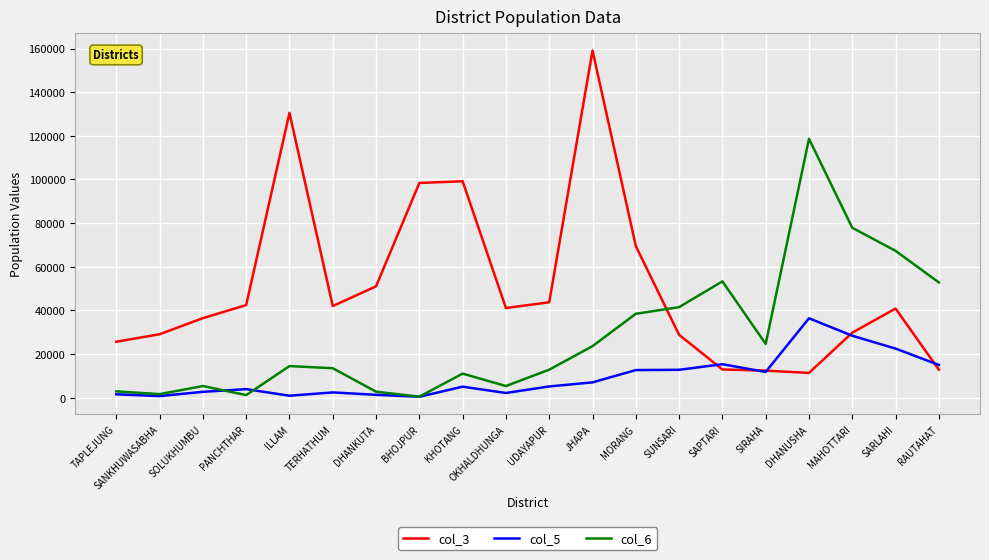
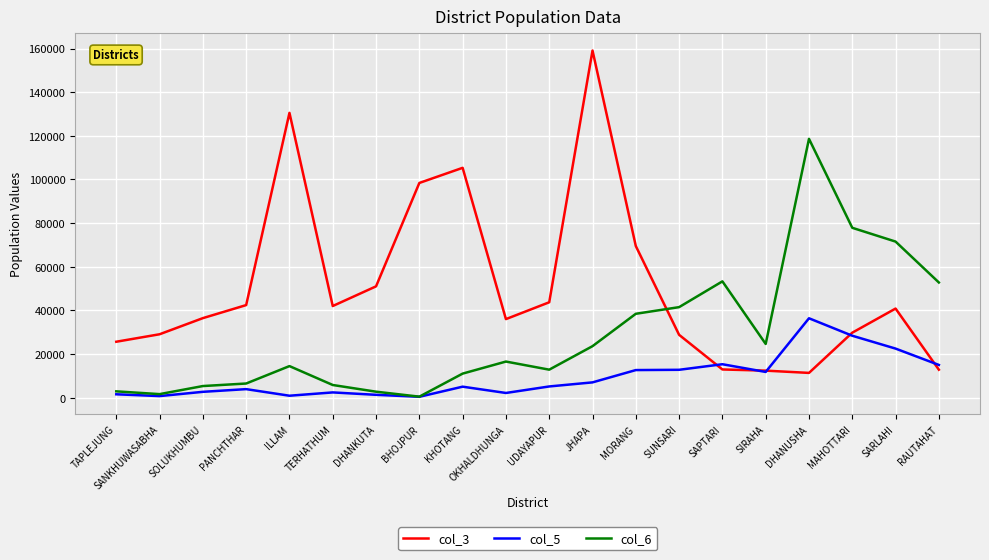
col_6, PANCHTHAR: 1000 -> 6000
col_6, TERHATHUM: 13000 -> 6000
col_3, KHOTANG: 99000 -> 105000
col_3, OKHALDHUNGA: 41000 -> 36000
col_6, OKHALDHUNGA: 5000 -> 17000
col_6, SARLAHI: 67000 -> 72000
